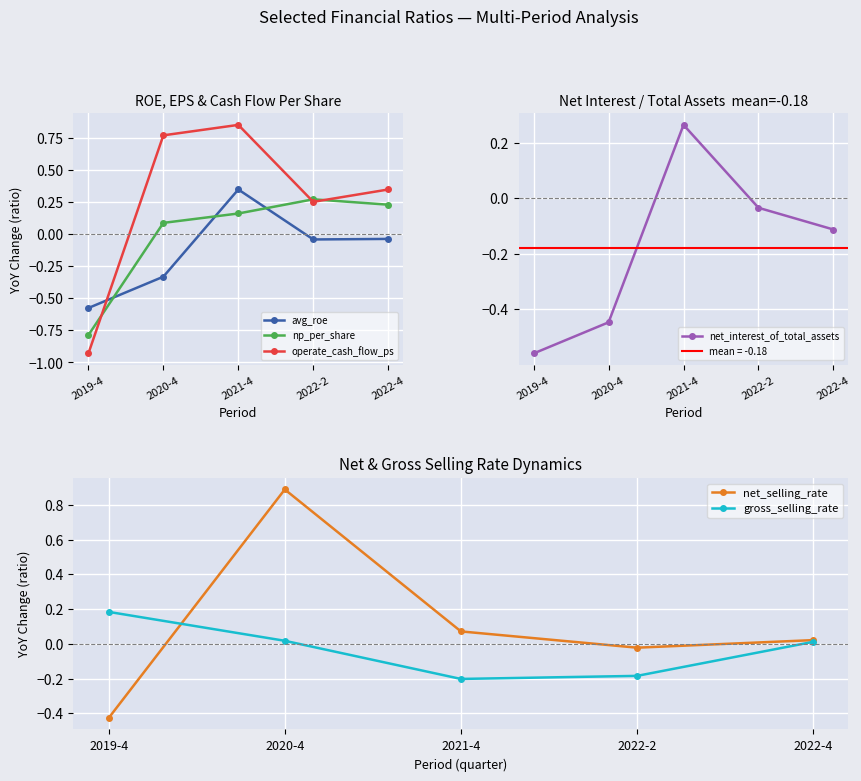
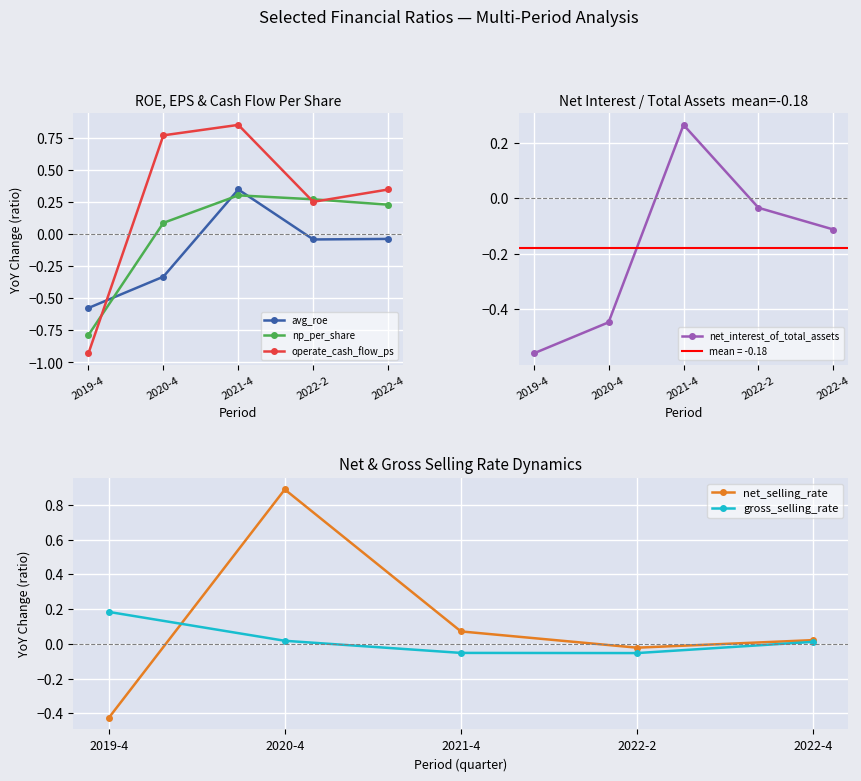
ROE, EPS & Cash Flow Per Share, np_per_share, 2021-4: 0.16 -> 0.30
Net & Gross Selling Rate Dynamics, gross_selling_rate, 2021-4: -0.20 -> -0.05
Net & Gross Selling Rate Dynamics, gross_selling_rate, 2022-2: -0.18 -> -0.05
